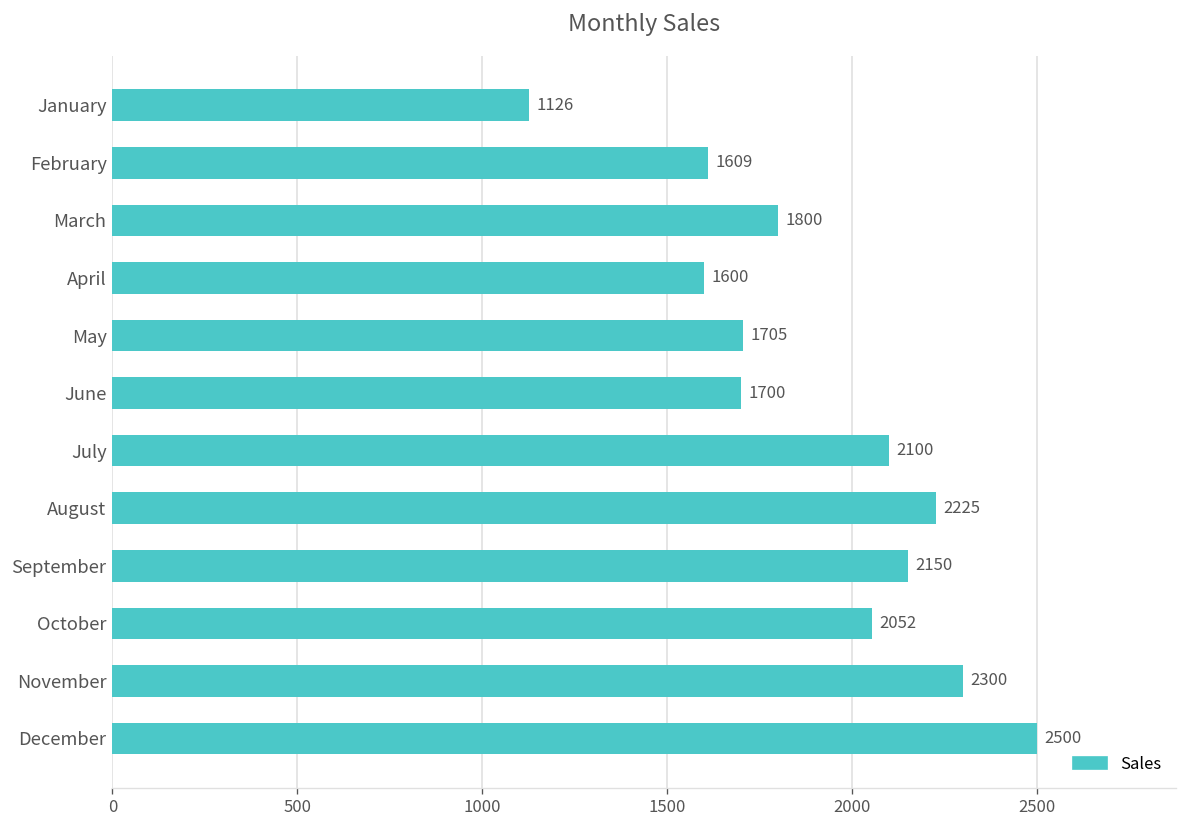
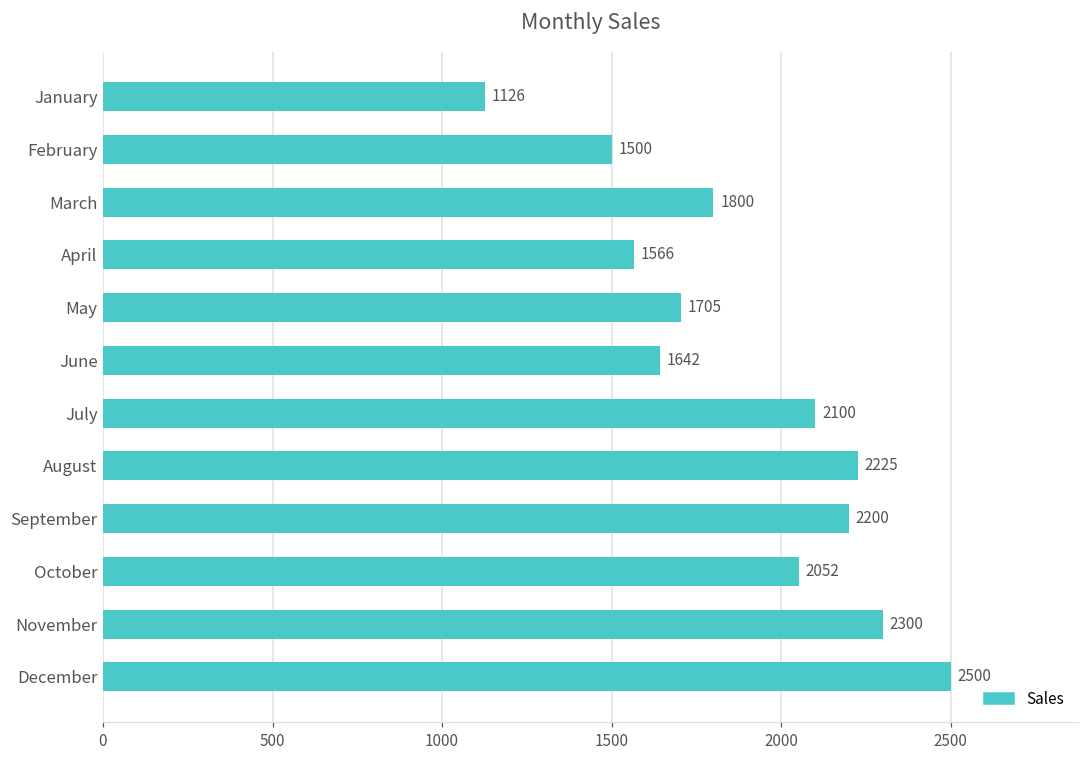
February: 1609 -> 1500
April: 1600 -> 1566
June: 1700 -> 1642
September: 2150 -> 2200
